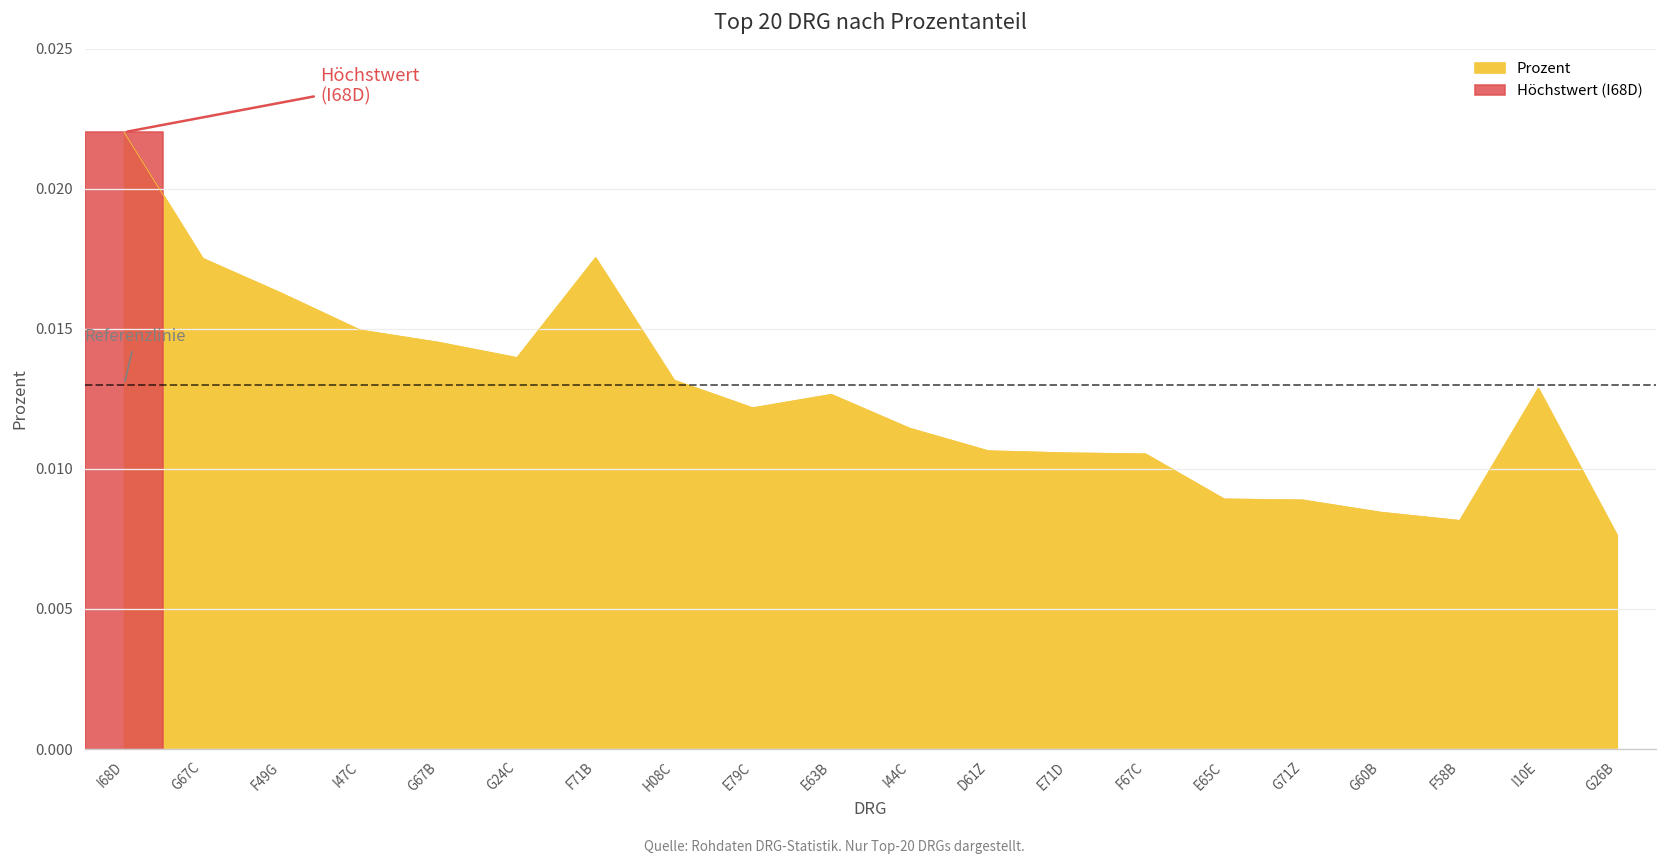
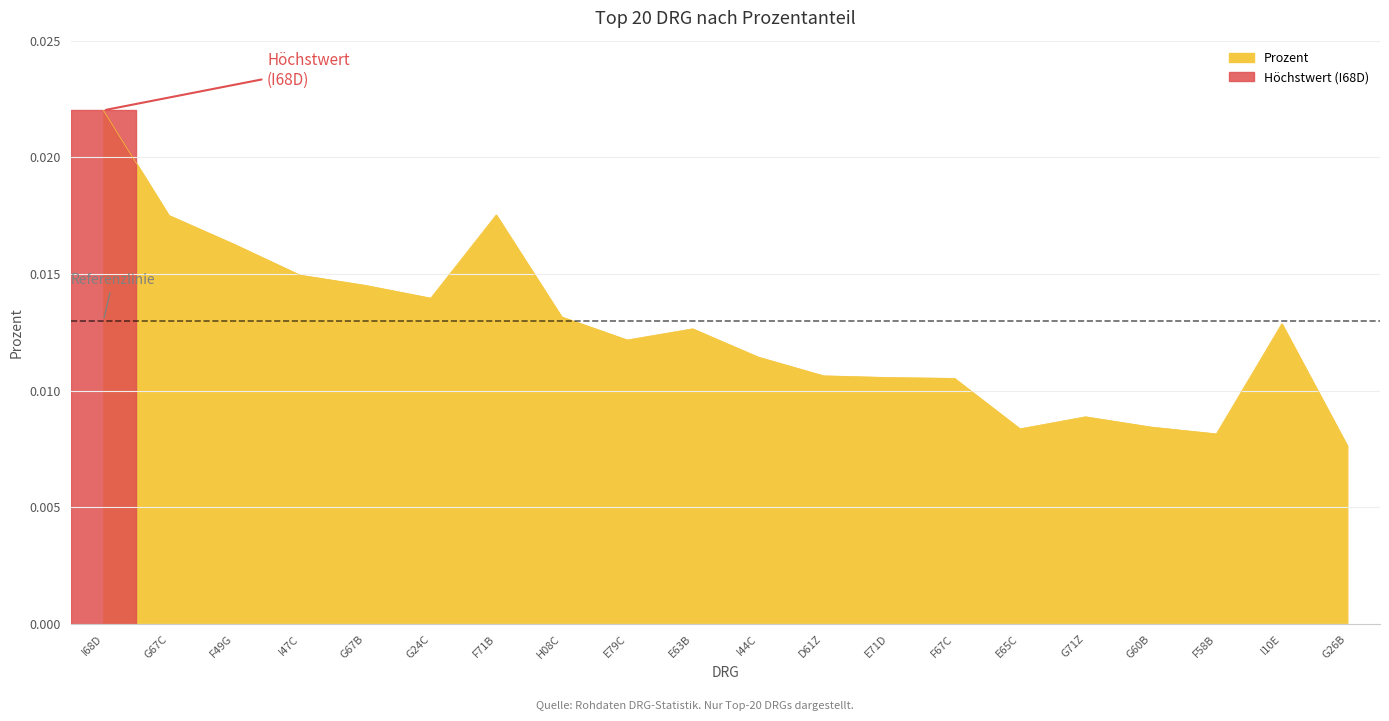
Prozent, E65C: 0.0089 -> 0.0084
